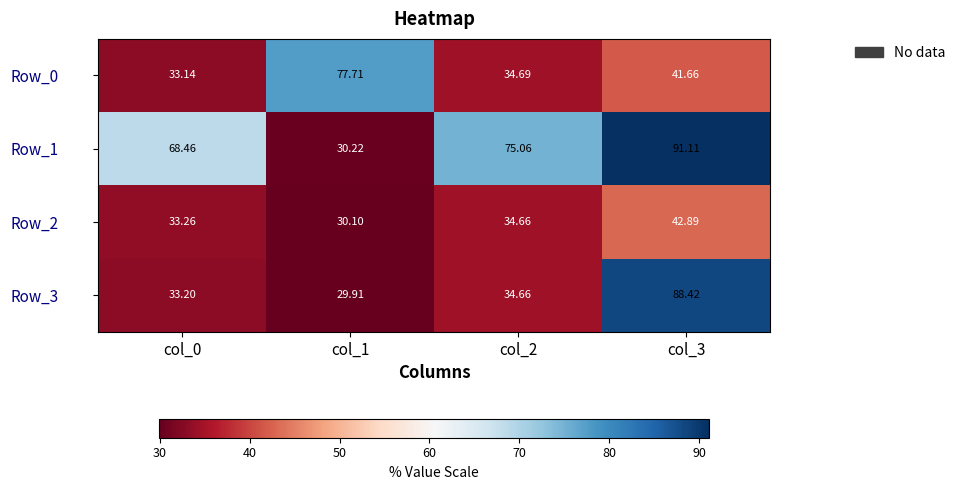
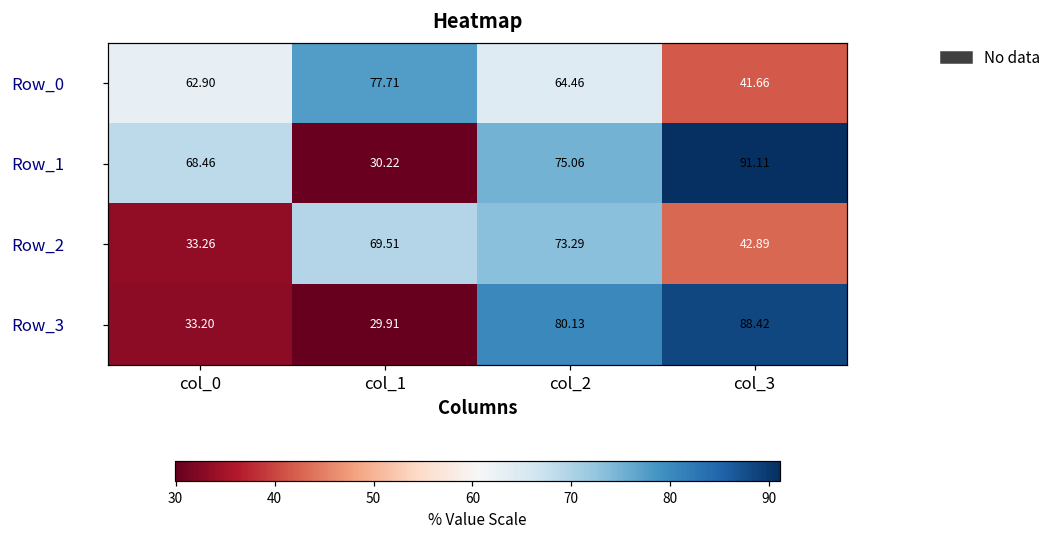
Row_0, col_0: 33.14 -> 62.90
Row_0, col_2: 34.69 -> 64.46
Row_2, col_1: 30.10 -> 69.51
Row_2, col_2: 34.66 -> 73.29
Row_3, col_2: 34.66 -> 80.13
